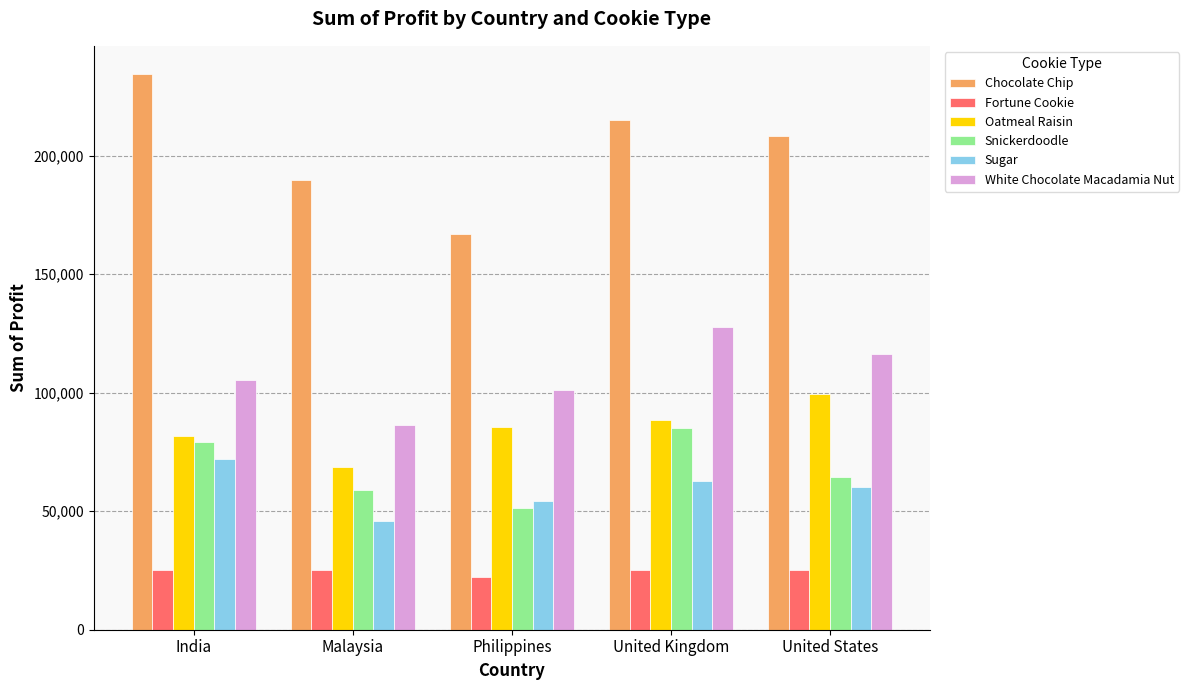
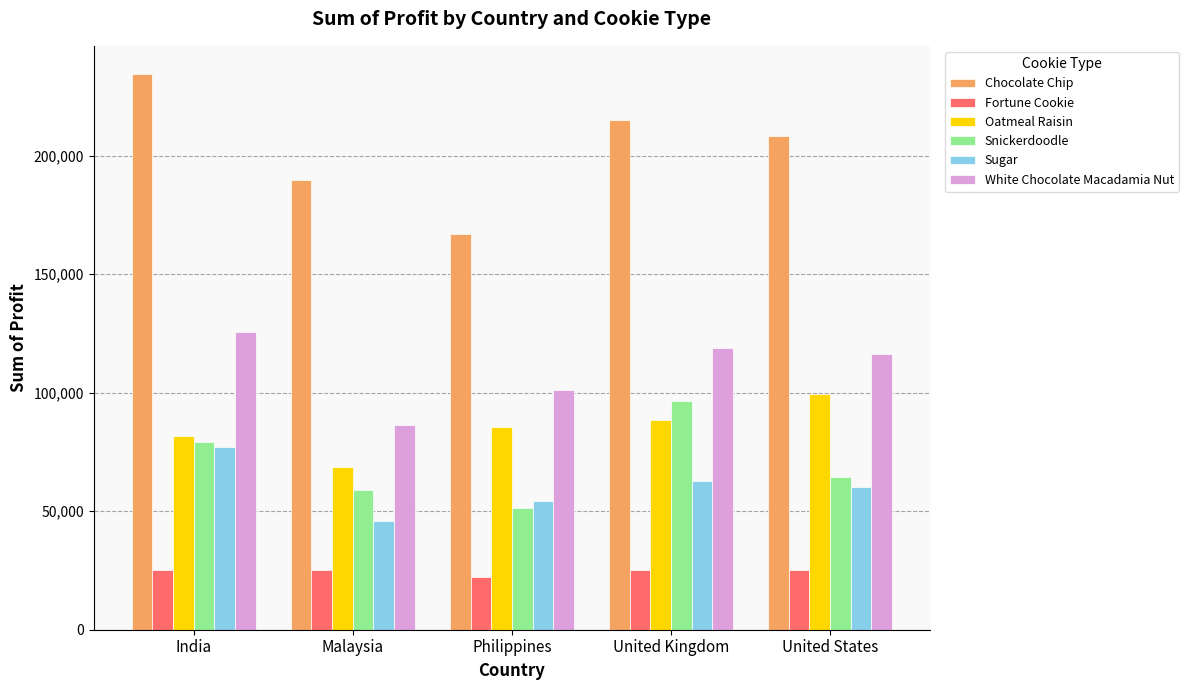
Sugar, India: 72,000 -> 77,000
White Chocolate Macadamia Nut, India: 106,000 -> 126,000
Snickerdoodle, United Kingdom: 85,000 -> 96,000
White Chocolate Macadamia Nut, United Kingdom: 128,000 -> 119,000
